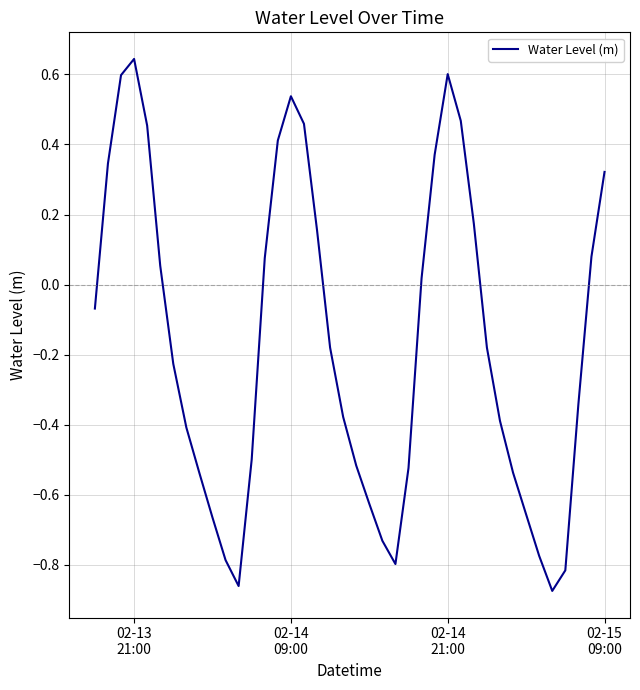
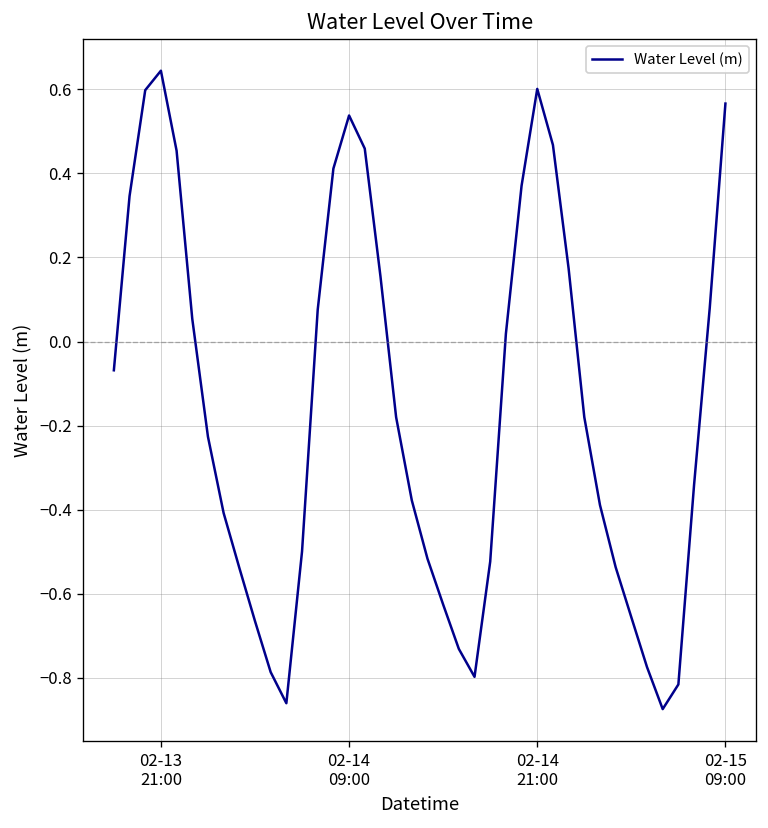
02-15 09:00: 0.32 -> 0.57
